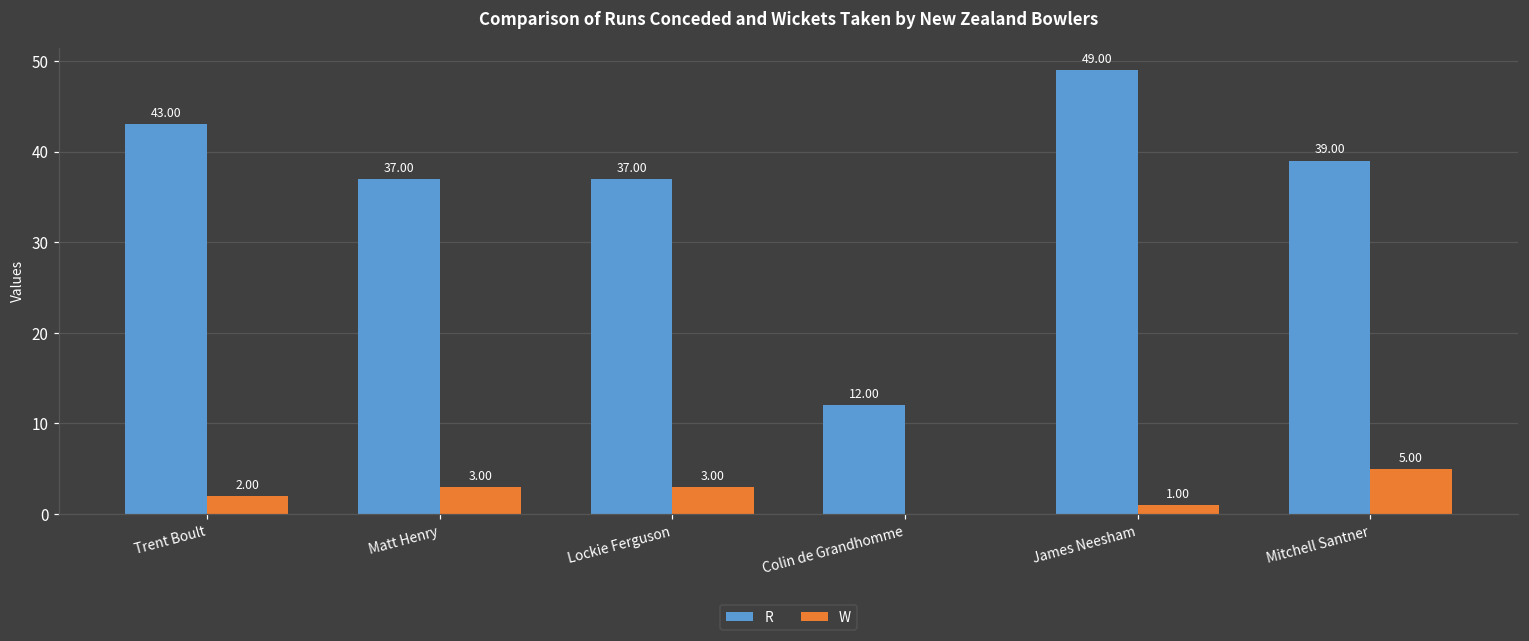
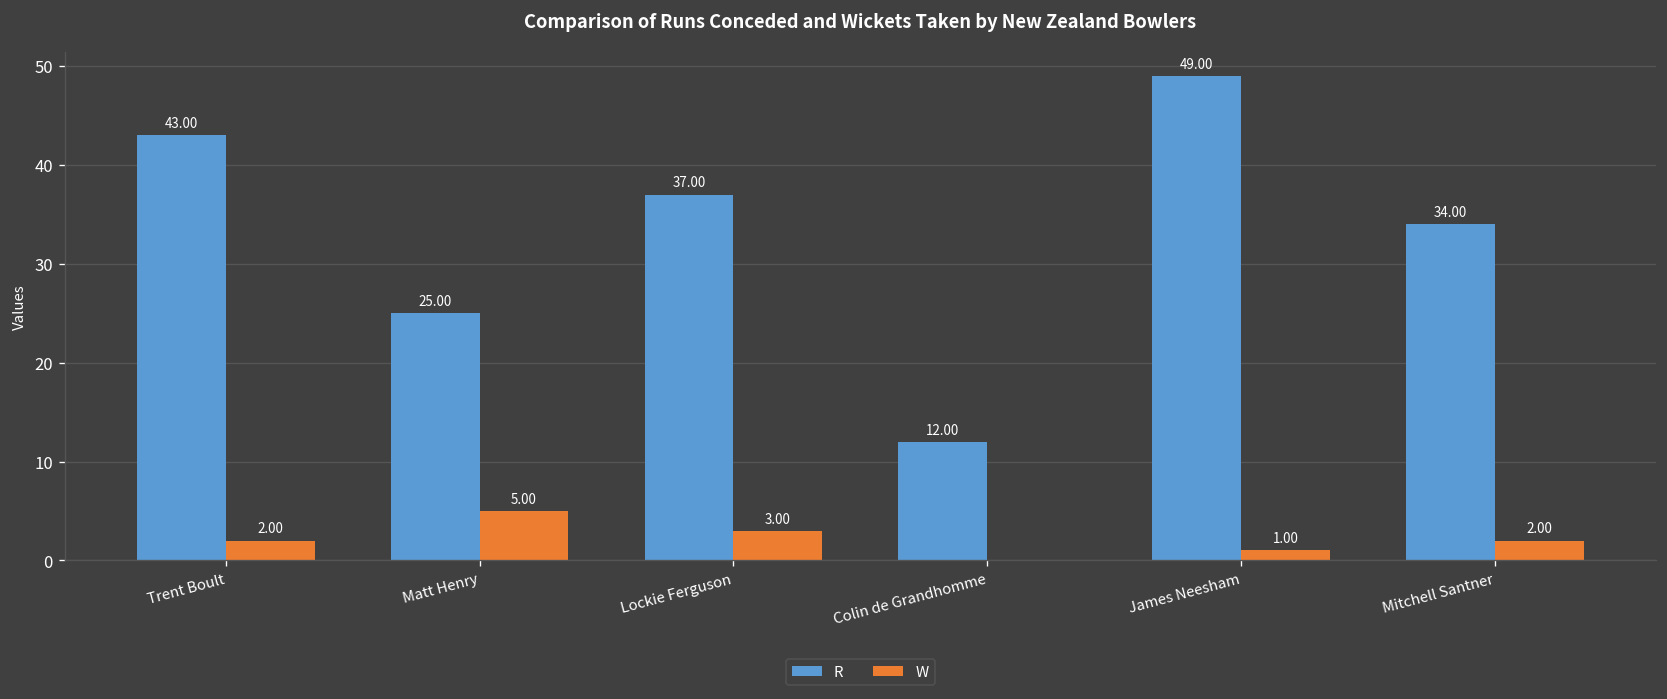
R, Matt Henry: 37.00 -> 25.00
W, Matt Henry: 3.00 -> 5.00
R, Mitchell Santner: 39.00 -> 34.00
W, Mitchell Santner: 5.00 -> 2.00
